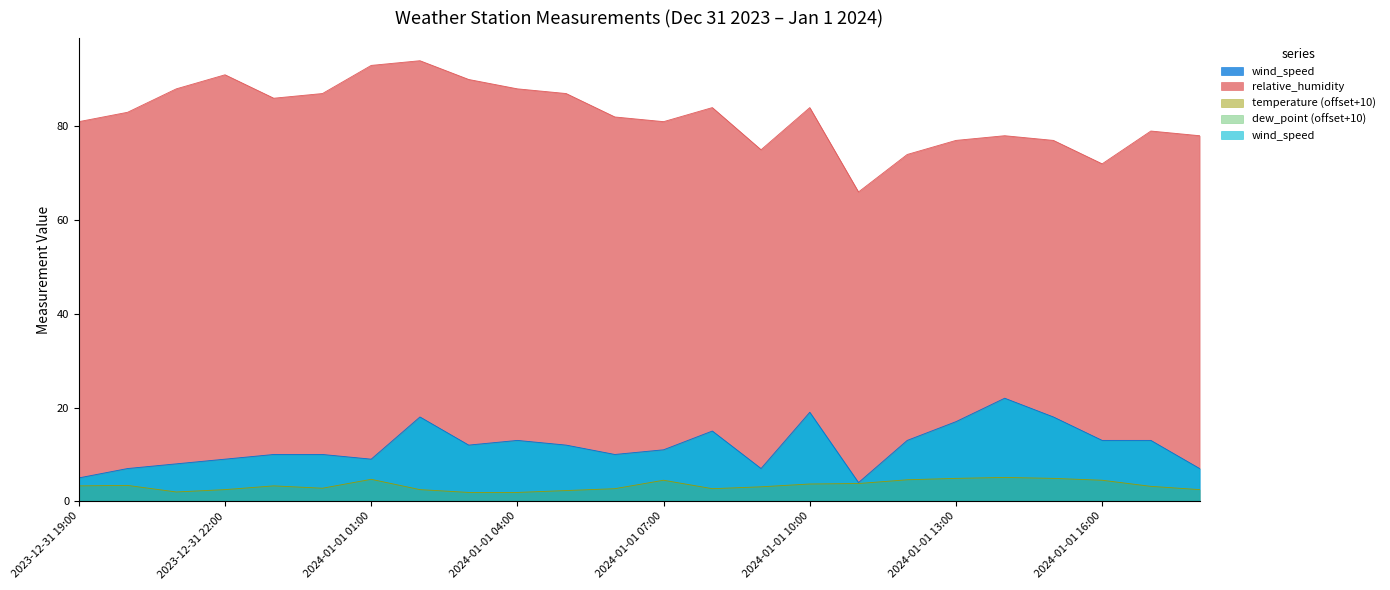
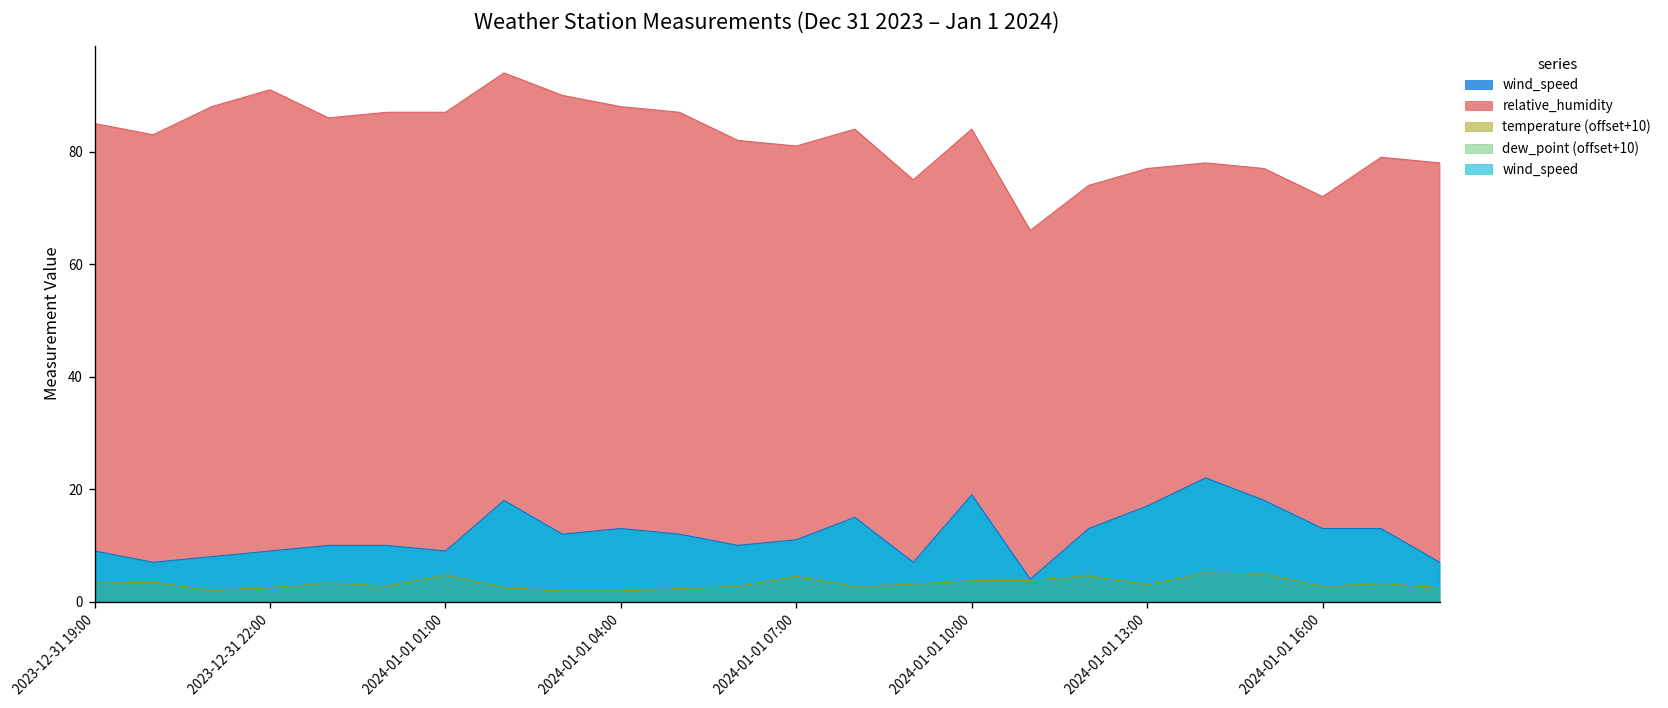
wind_speed, 2023-12-31 19:00: 5 -> 9
relative_humidity, 2024-01-01 01:00: 84 -> 78
temperature (offset+10), 2024-01-01 13:00: 5 -> 3
temperature (offset+10), 2024-01-01 16:00: 5 -> 3
